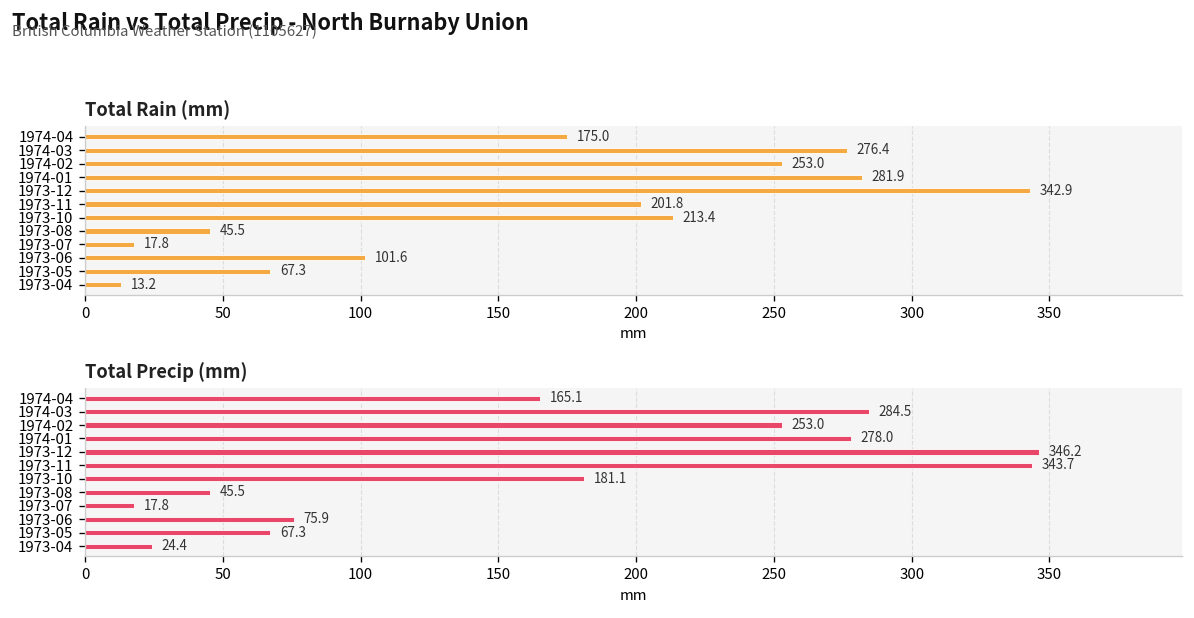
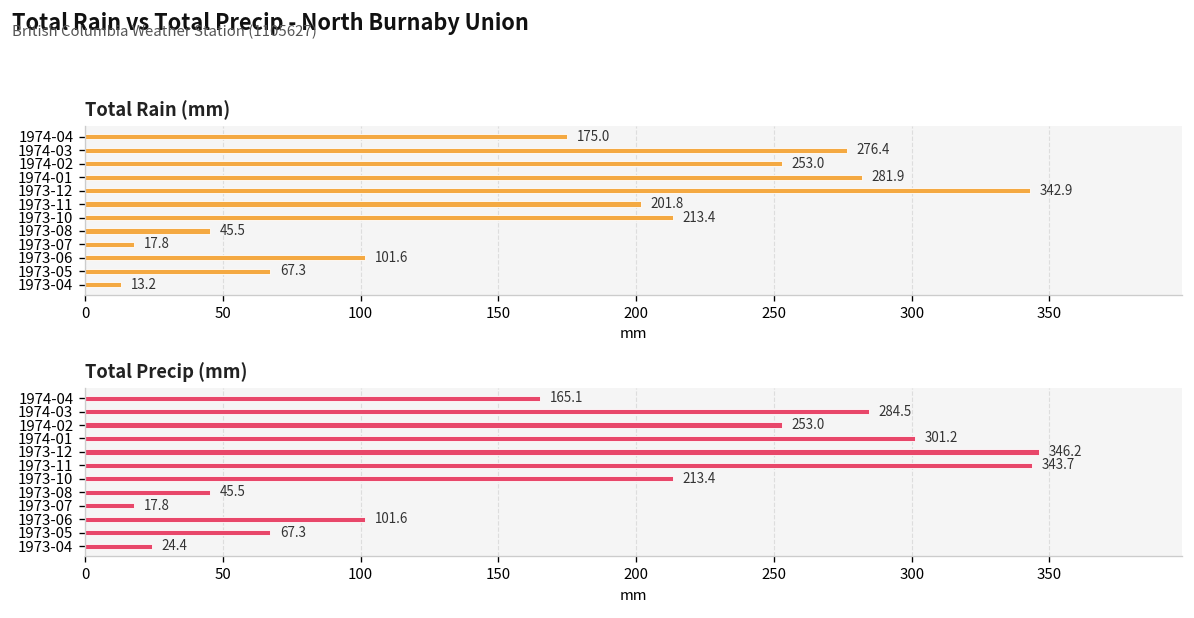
Total Precip (mm), 1974-01: 278.0 -> 301.2
Total Precip (mm), 1973-10: 181.1 -> 213.4
Total Precip (mm), 1973-06: 75.9 -> 101.6
